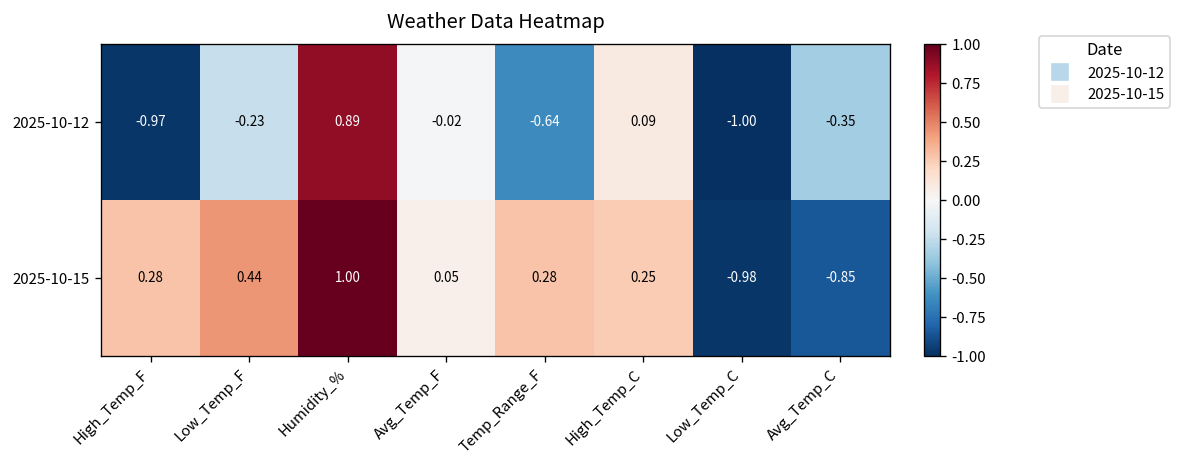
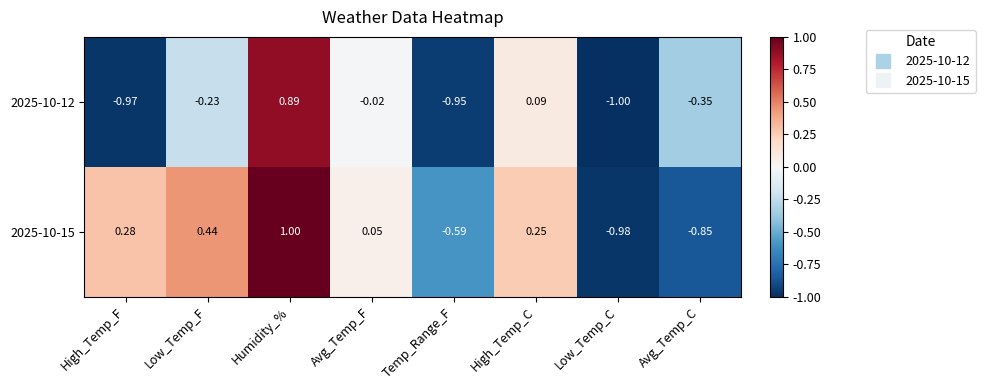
2025-10-12, Temp_Range_F: -0.64 -> -0.95
2025-10-15, Temp_Range_F: 0.28 -> -0.59
